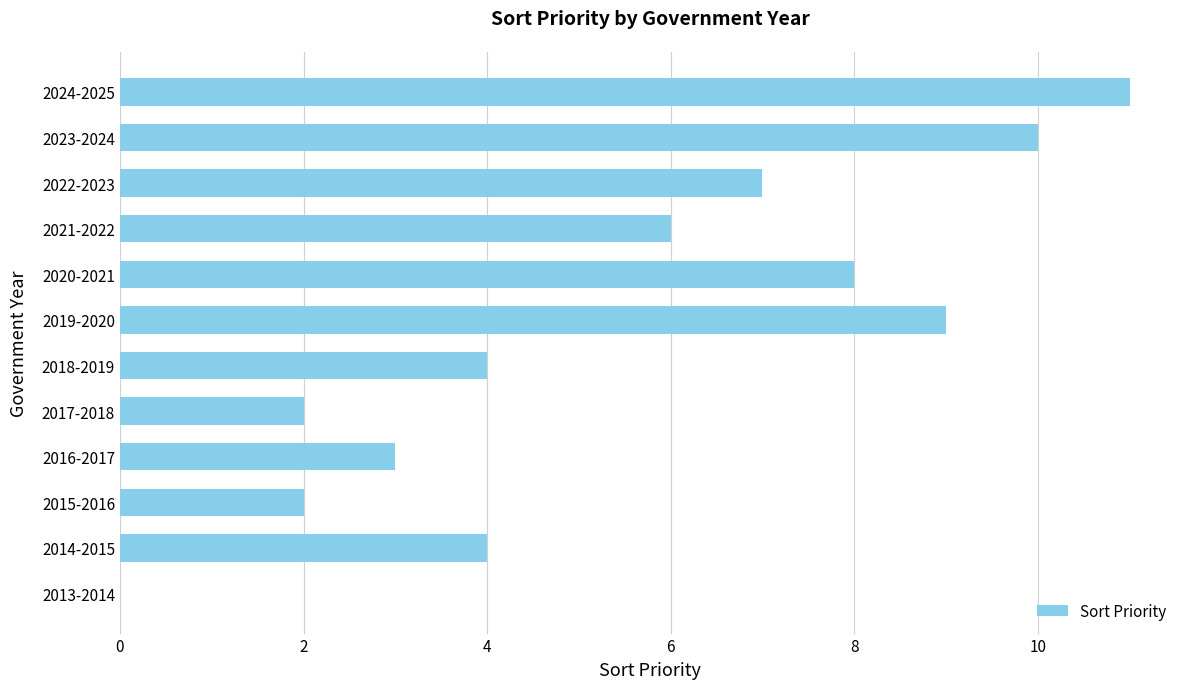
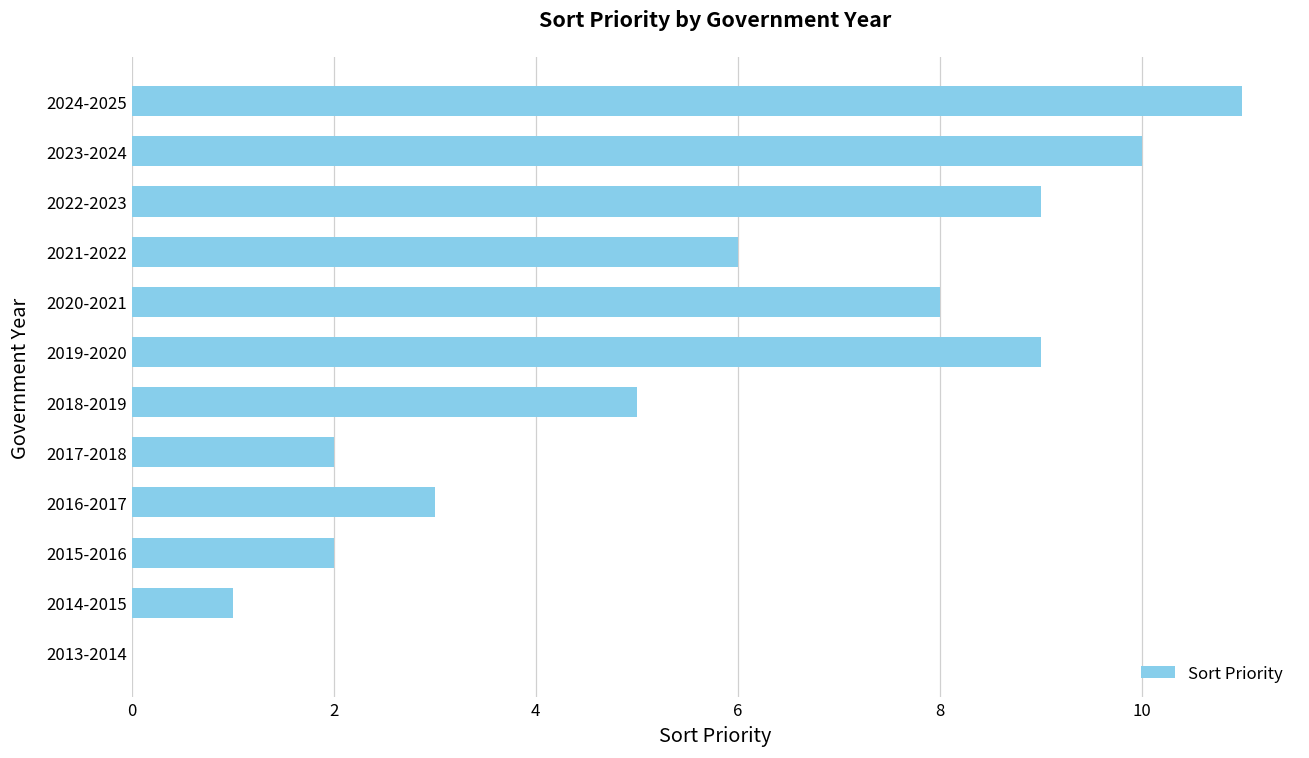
2022-2023: 7 -> 9
2018-2019: 4 -> 5
2014-2015: 4 -> 1
